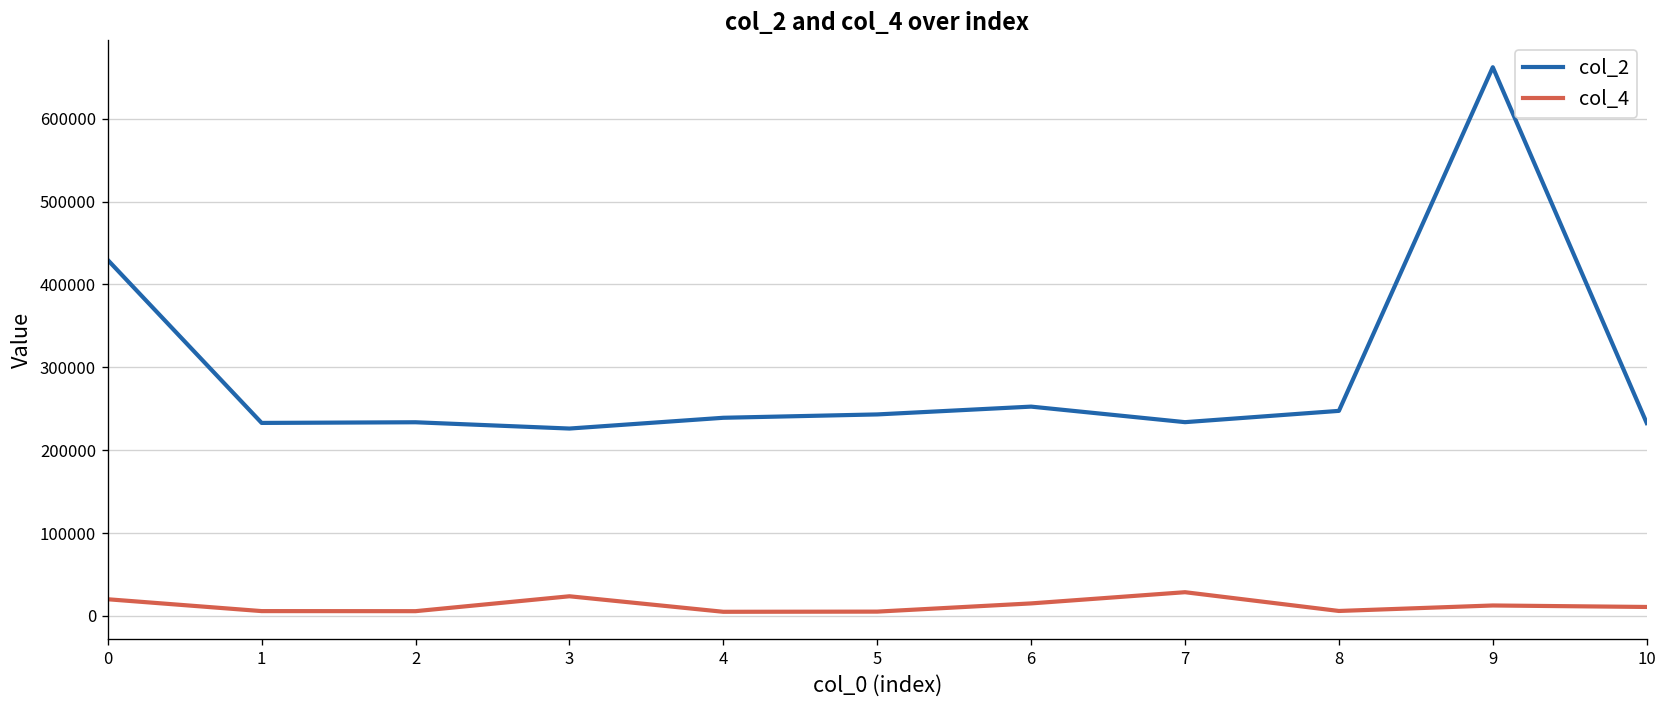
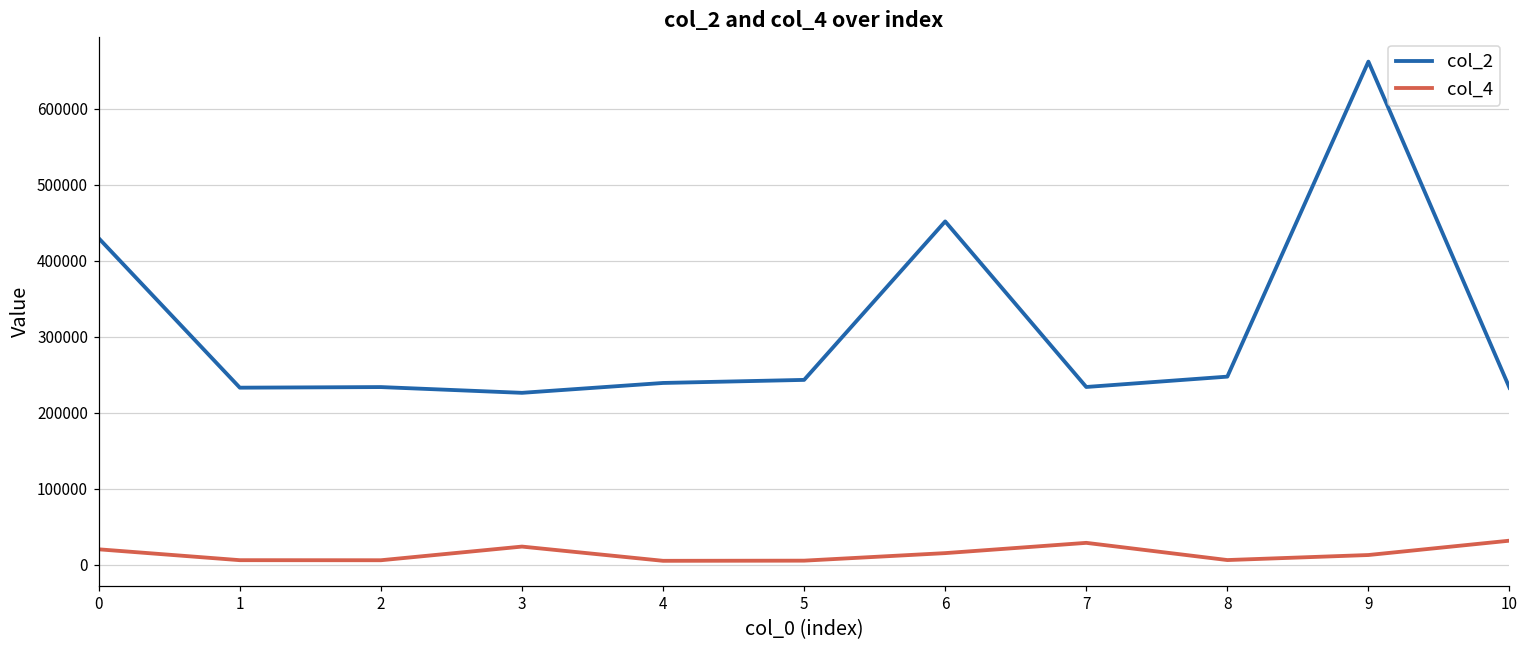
col_2, 6: 250000 -> 450000
col_4, 10: 10000 -> 30000
